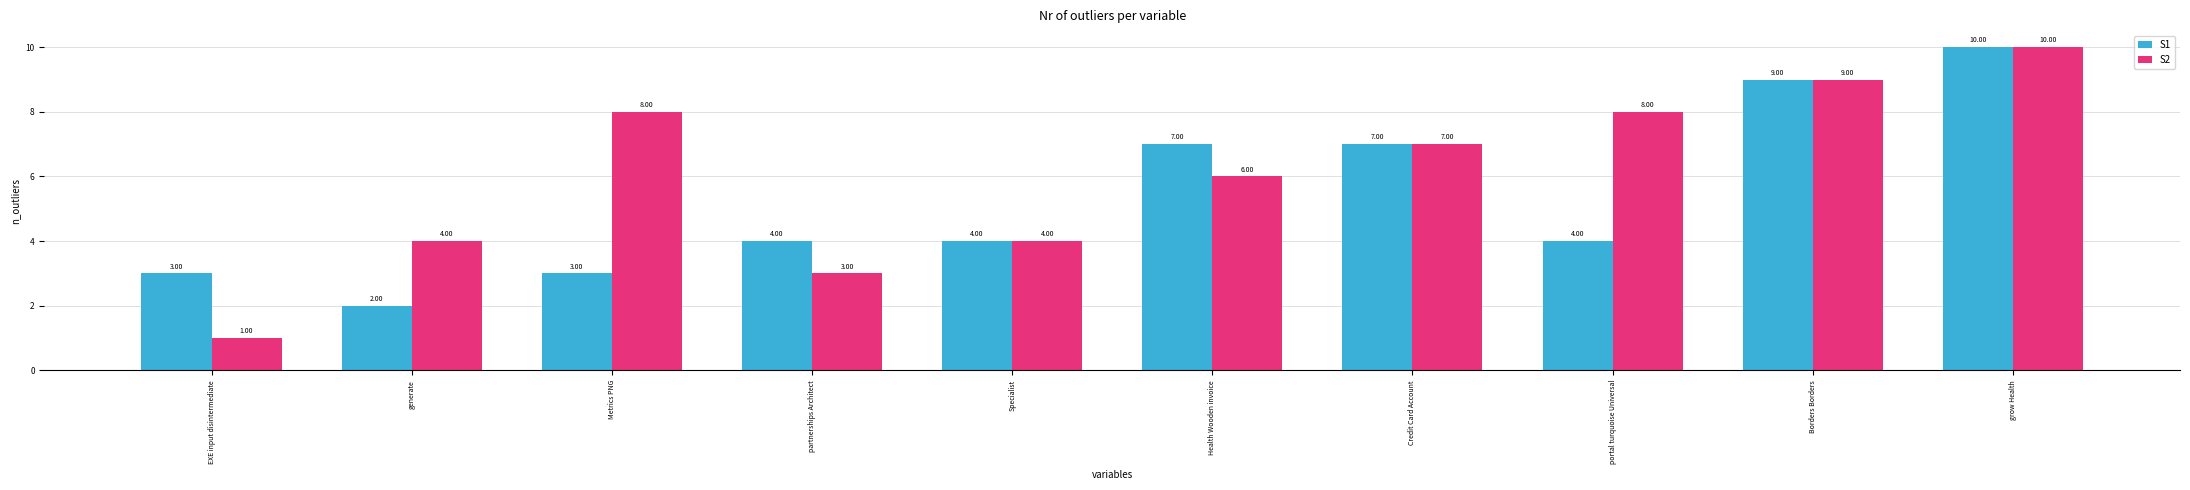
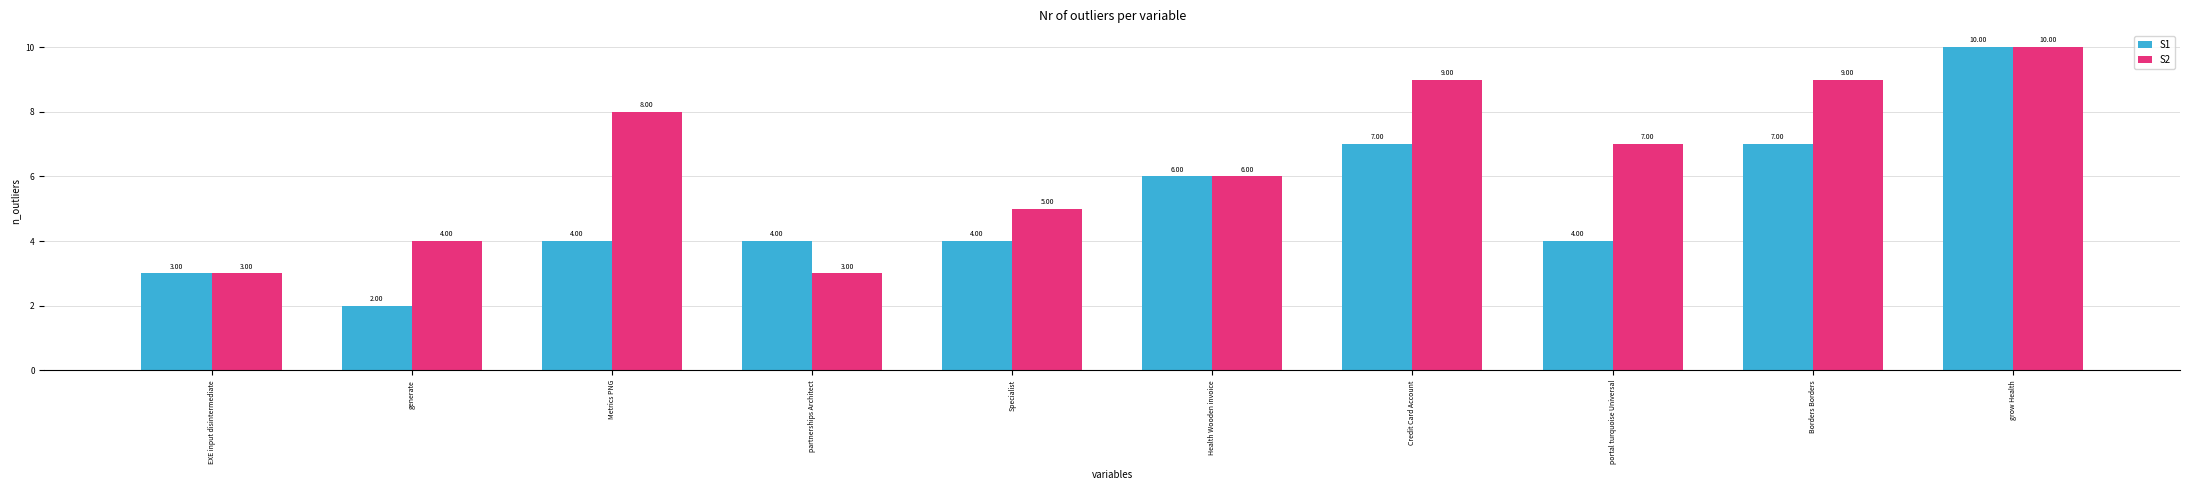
S2, EXE input disintermediate: 1.00 -> 3.00
S1, Metrics PNG: 3.00 -> 4.00
S2, Specialist: 4.00 -> 5.00
S1, Health Wooden invoice: 7.00 -> 6.00
S2, Credit Card Account: 7.00 -> 9.00
S2, portal turquoise Universal: 8.00 -> 7.00
S1, Borders Borders: 9.00 -> 7.00
